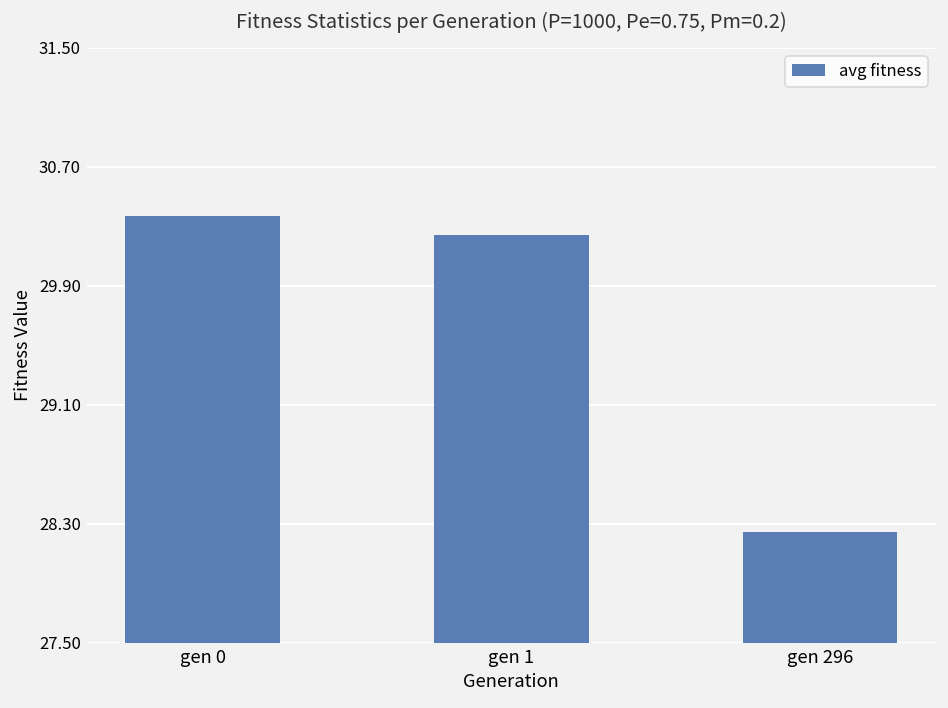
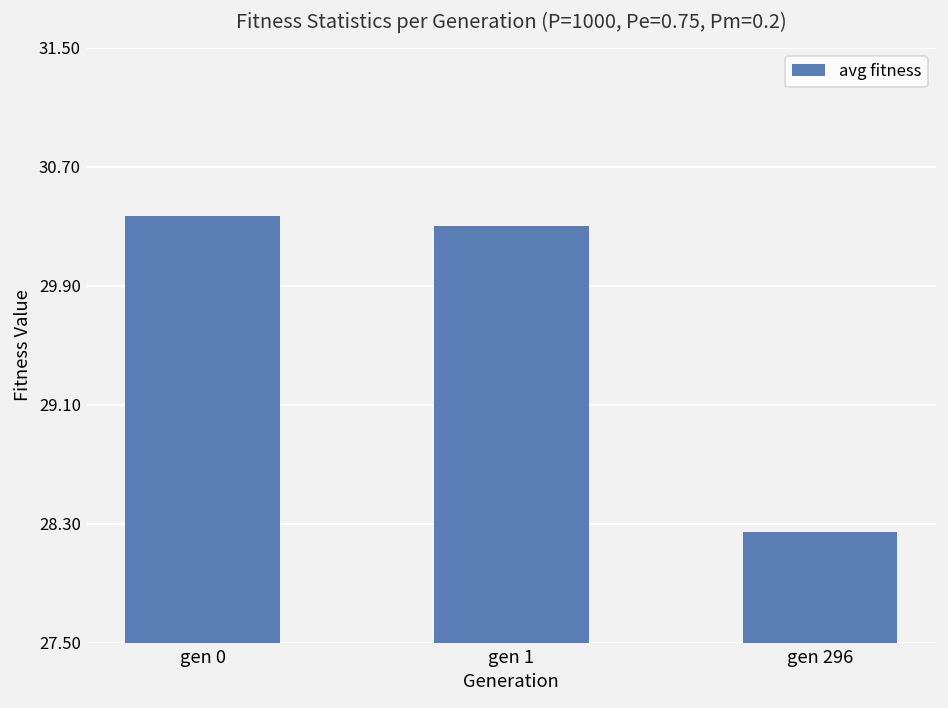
gen 1: 30.24 -> 30.30
